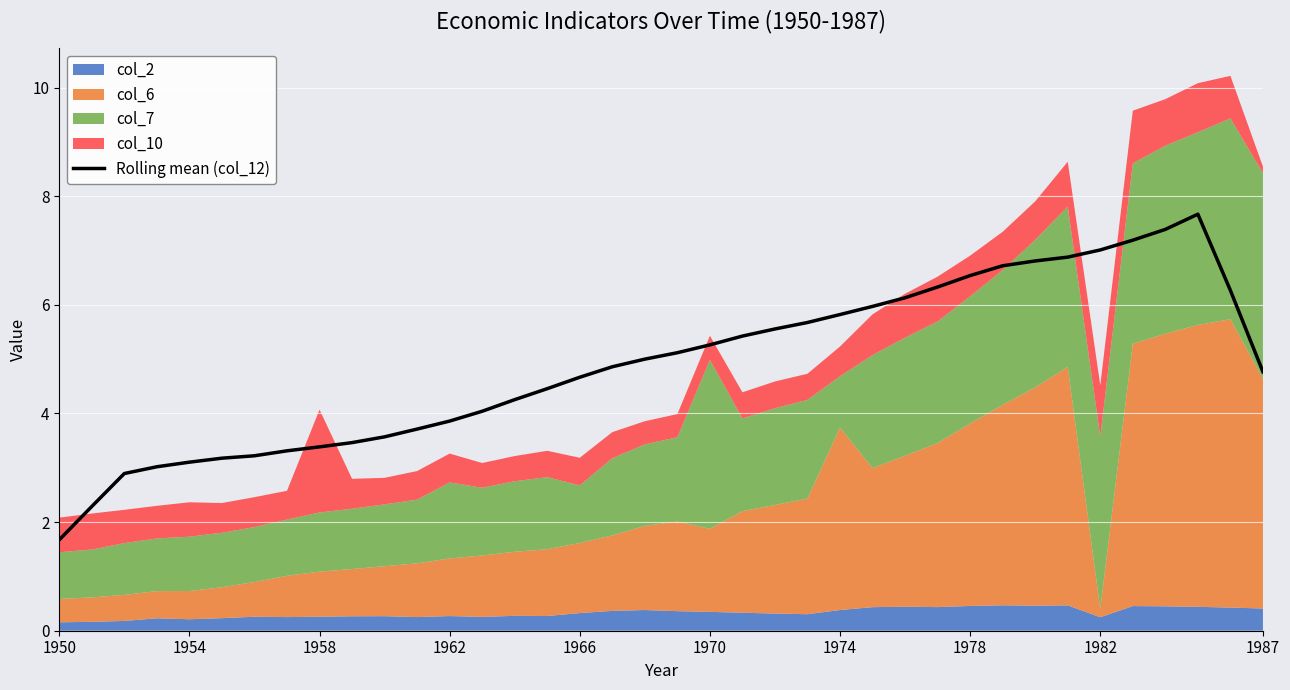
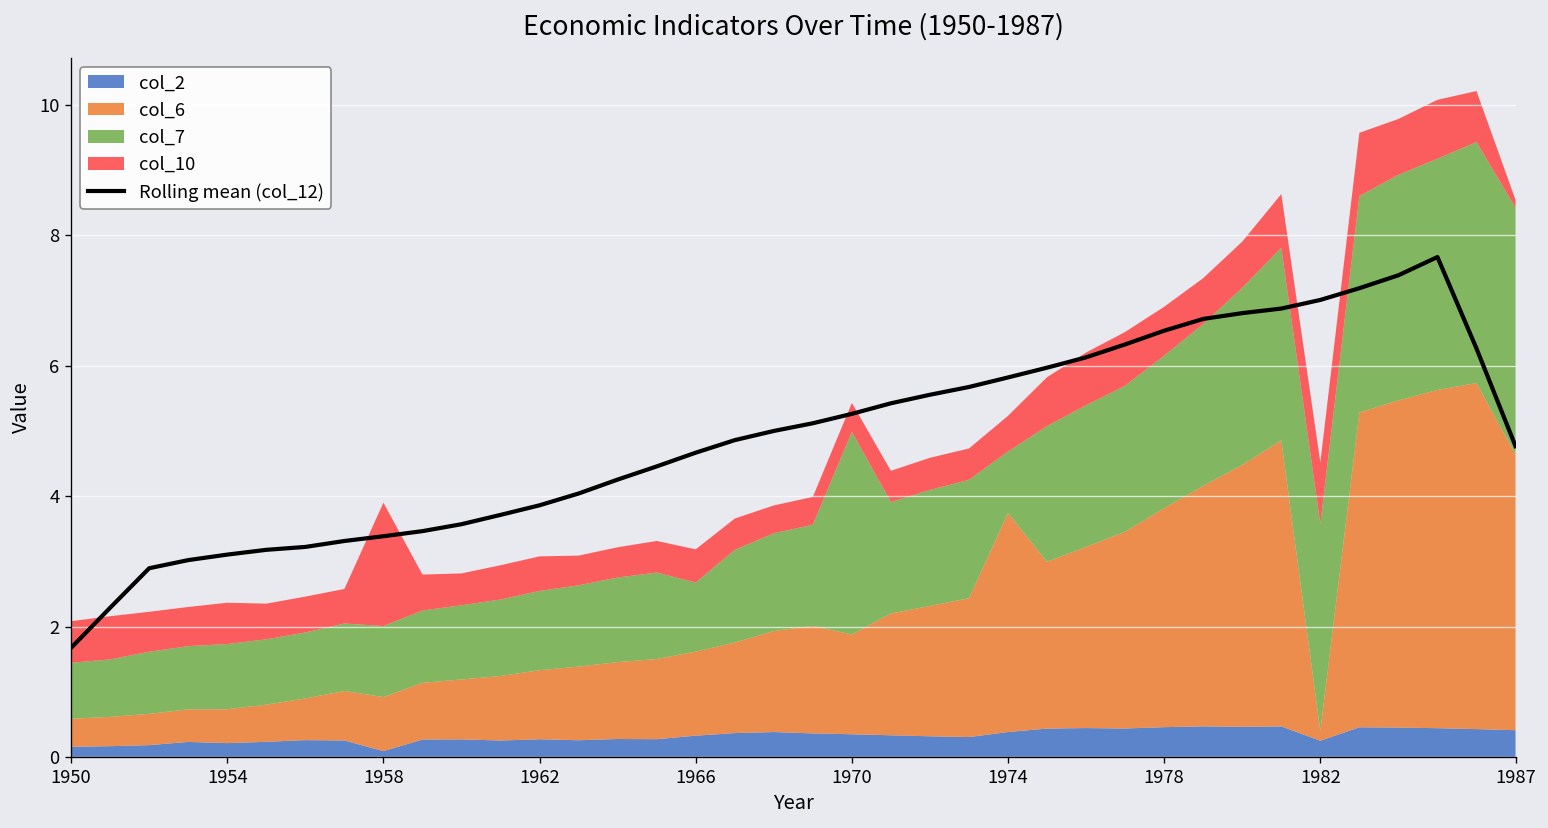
col_2, 1958: 0.3 -> 0.1
col_7, 1962: 1.4 -> 1.2
